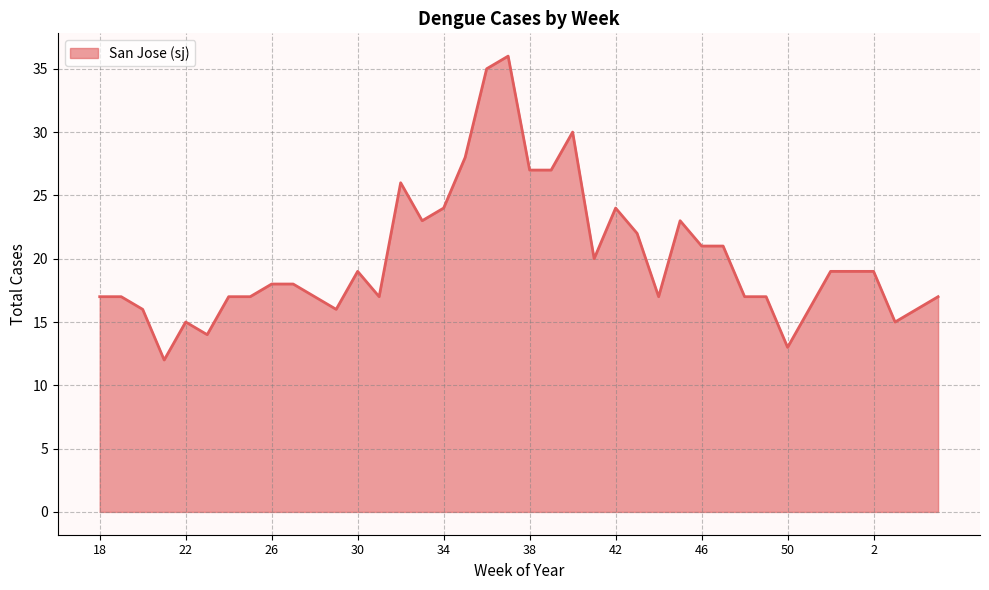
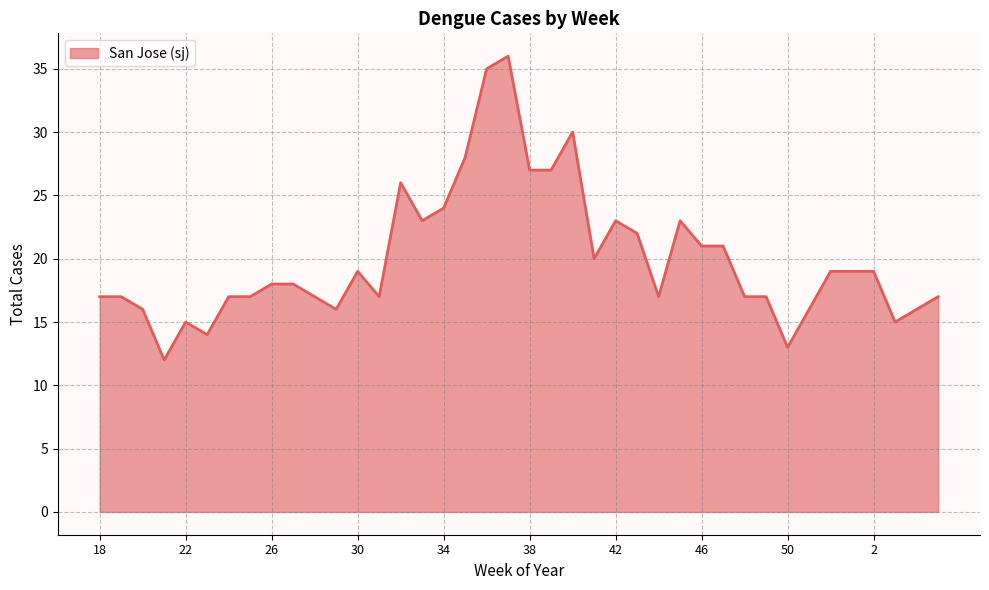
42: 24 -> 23
